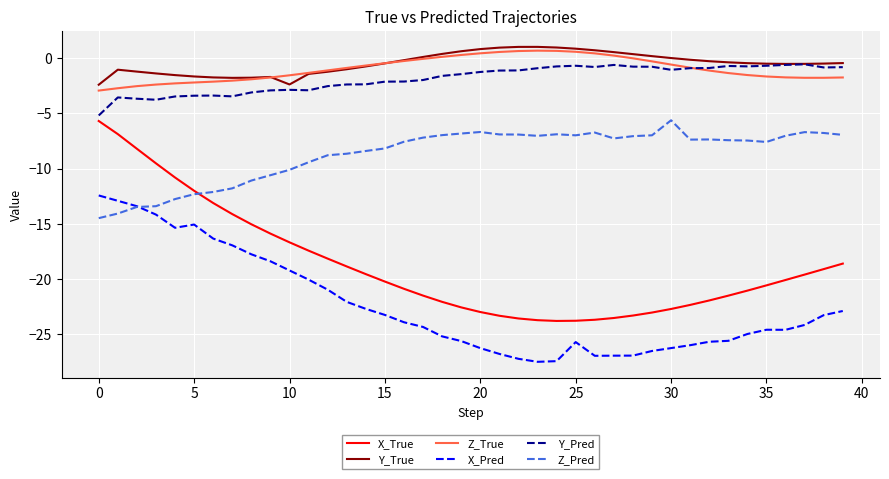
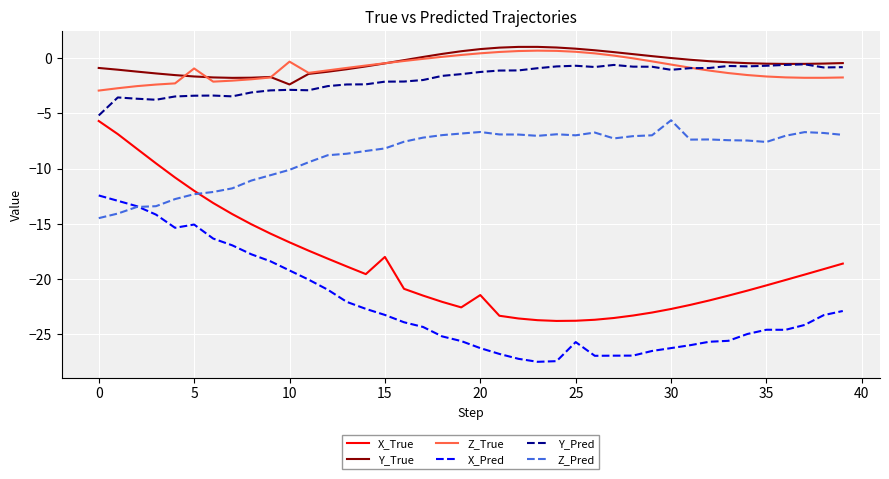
Y_True, 0: -2.4 -> -0.9
Z_True, 5: -2.2 -> -0.9
Z_True, 10: -1.6 -> -0.3
X_True, 15: -20.2 -> -18.0
X_True, 20: -23.0 -> -21.5
